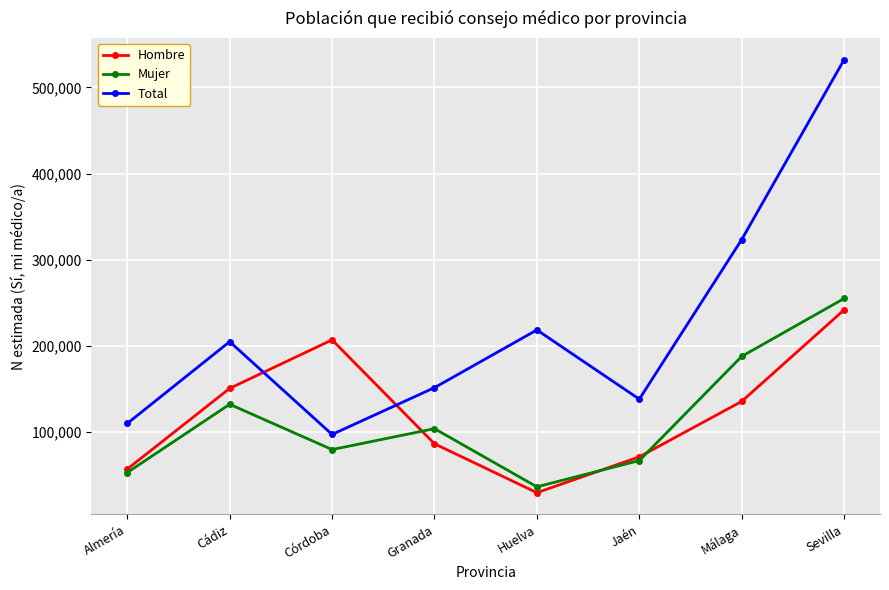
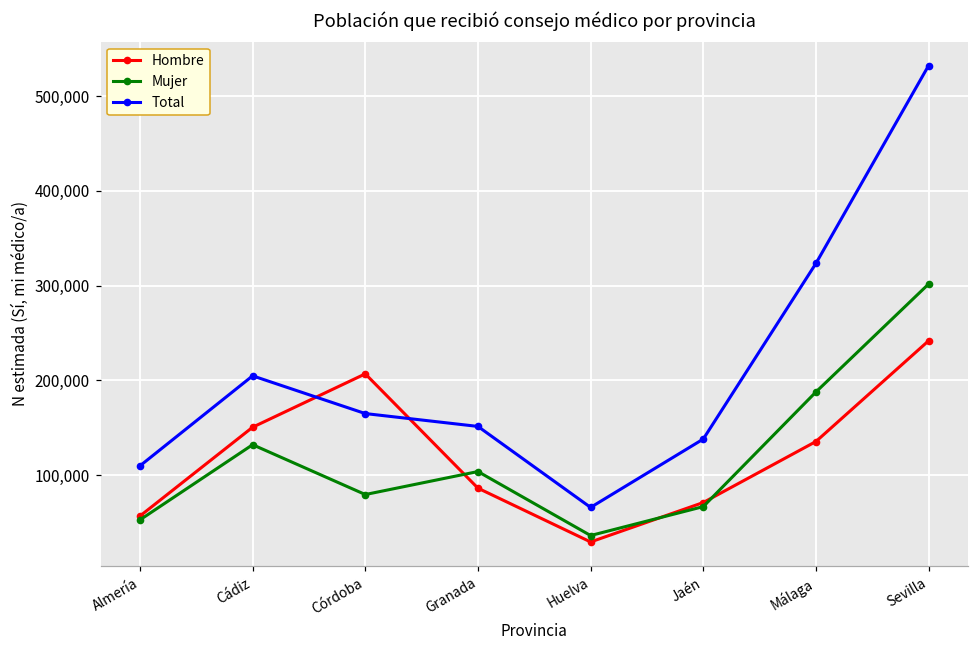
Total, Córdoba: 100,000 -> 170,000
Total, Huelva: 220,000 -> 70,000
Mujer, Sevilla: 260,000 -> 300,000
